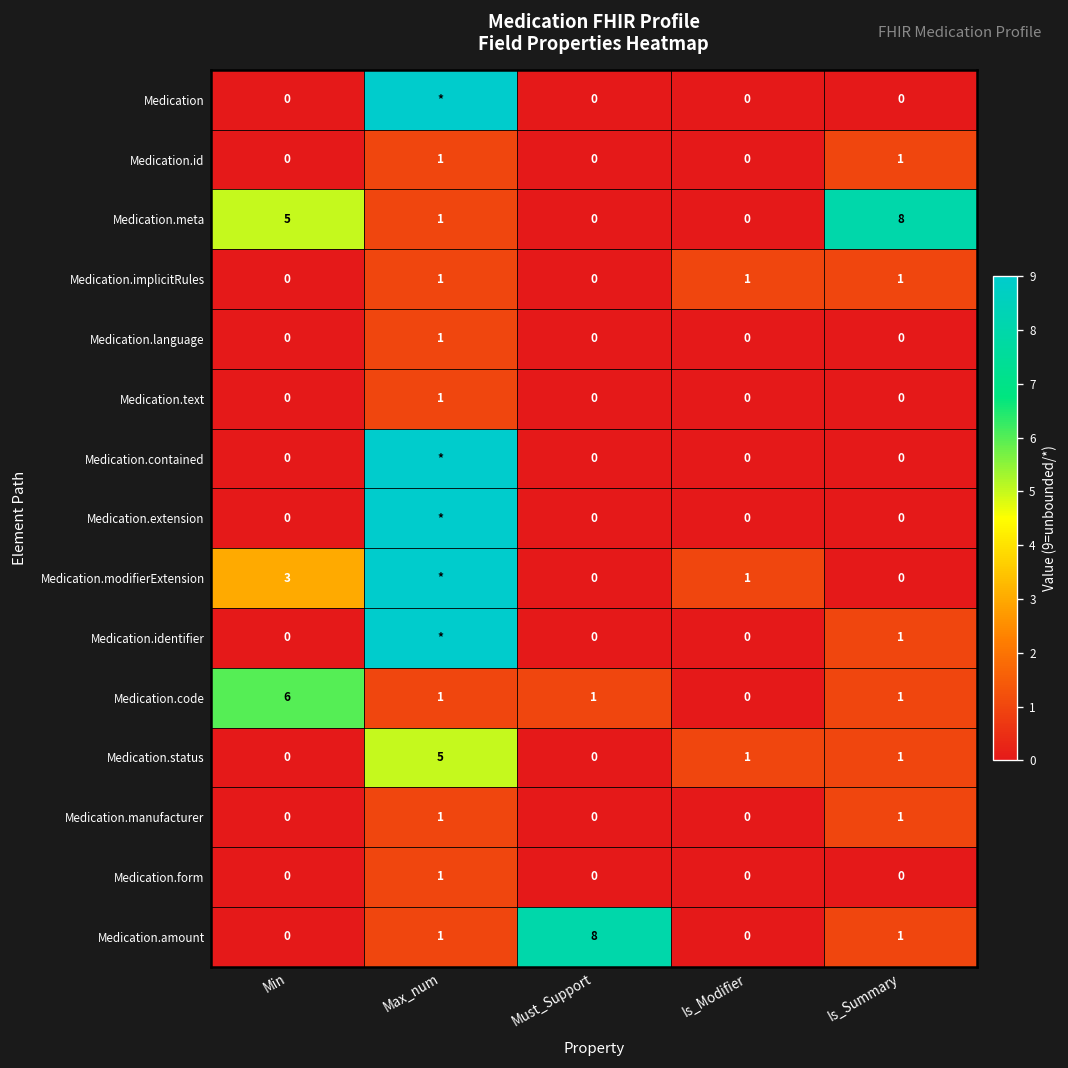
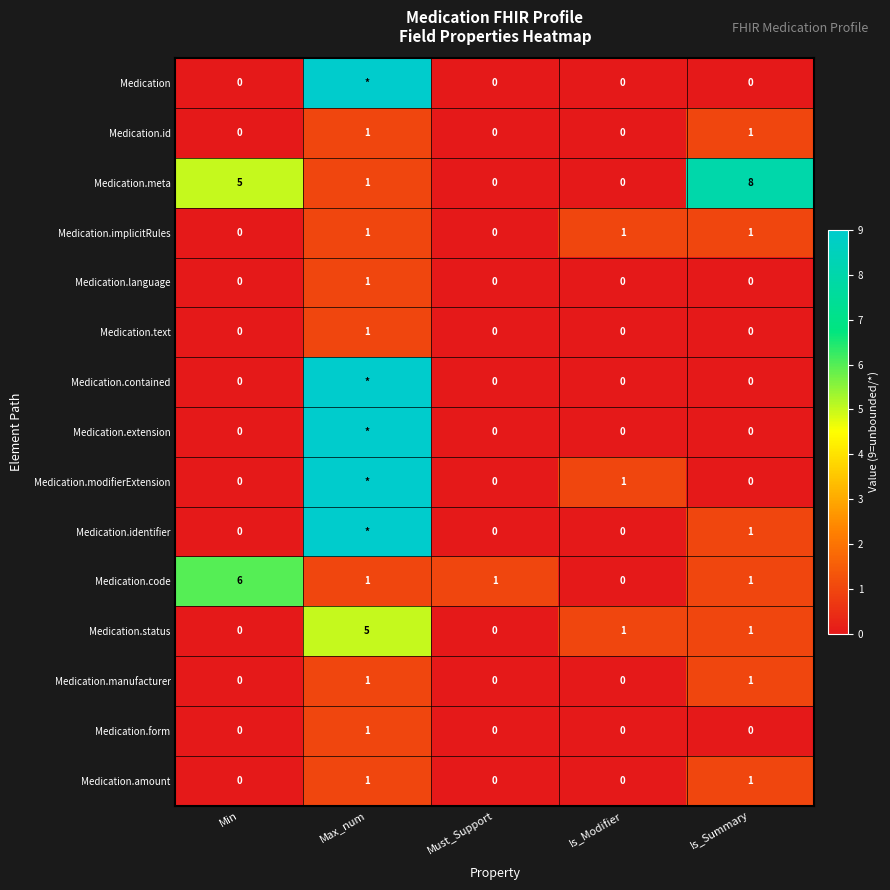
Medication.modifierExtension, Min: 3 -> 0
Medication.amount, Must_Support: 8 -> 0
